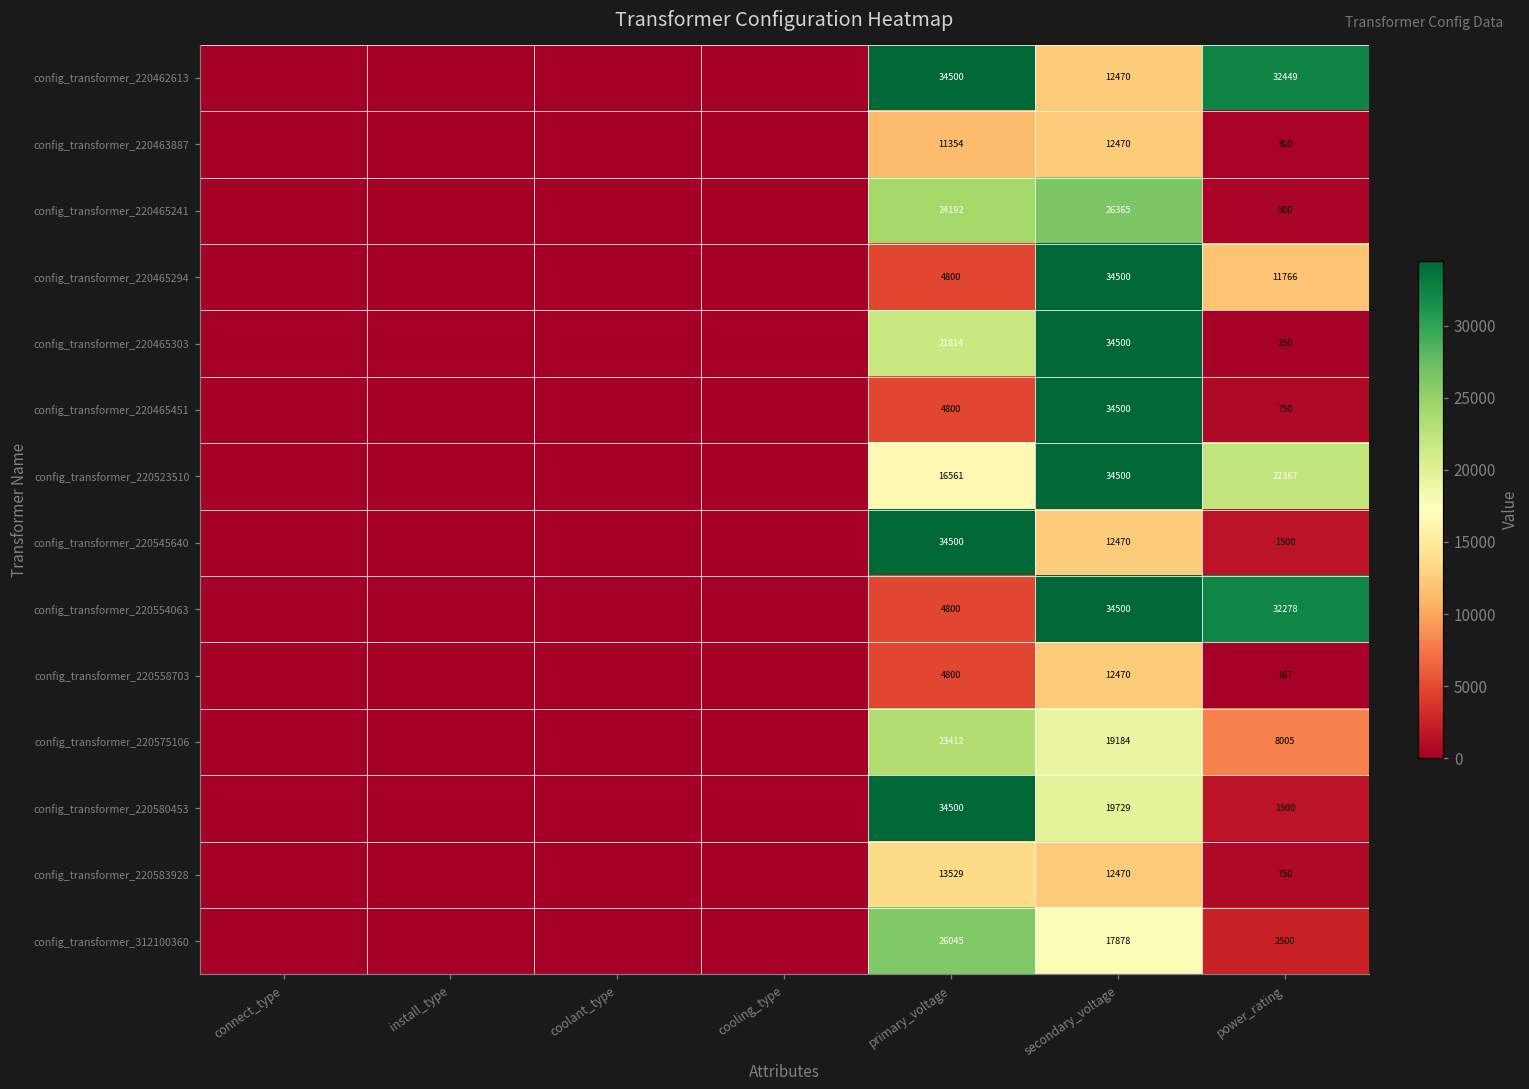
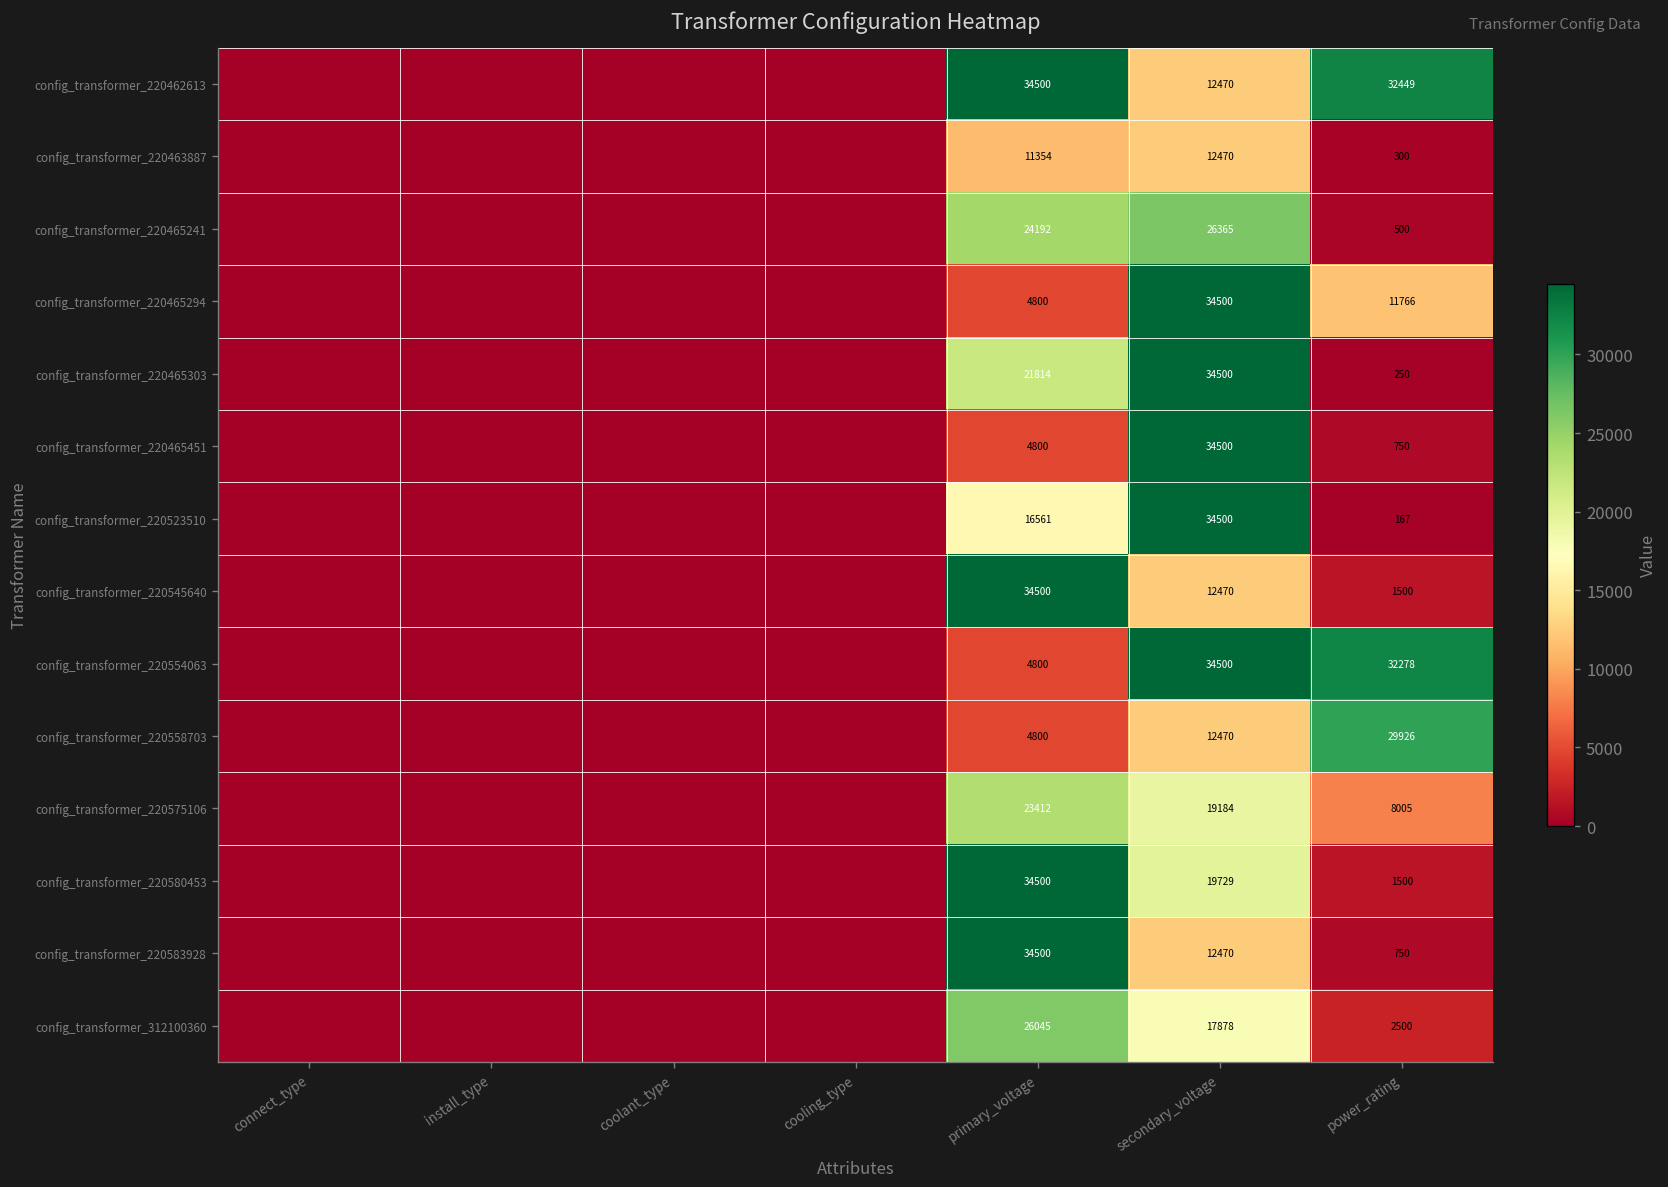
config_transformer_220523510, power_rating: 22367 -> 167
config_transformer_220558703, power_rating: 167 -> 29926
config_transformer_220583928, primary_voltage: 13529 -> 34500
